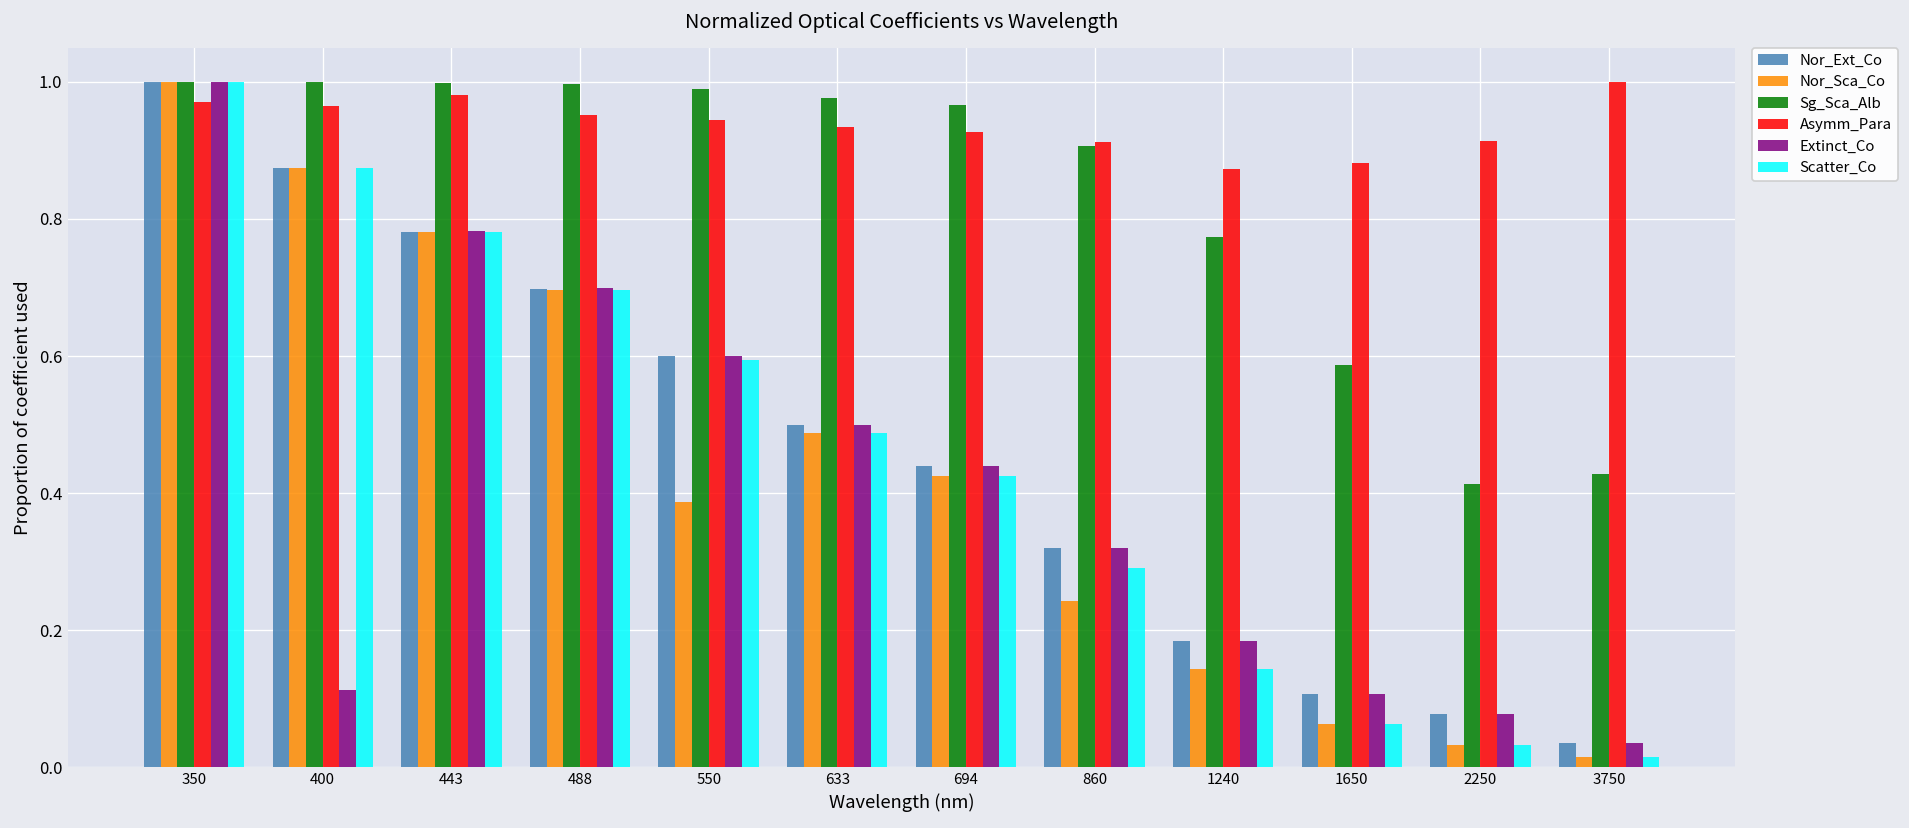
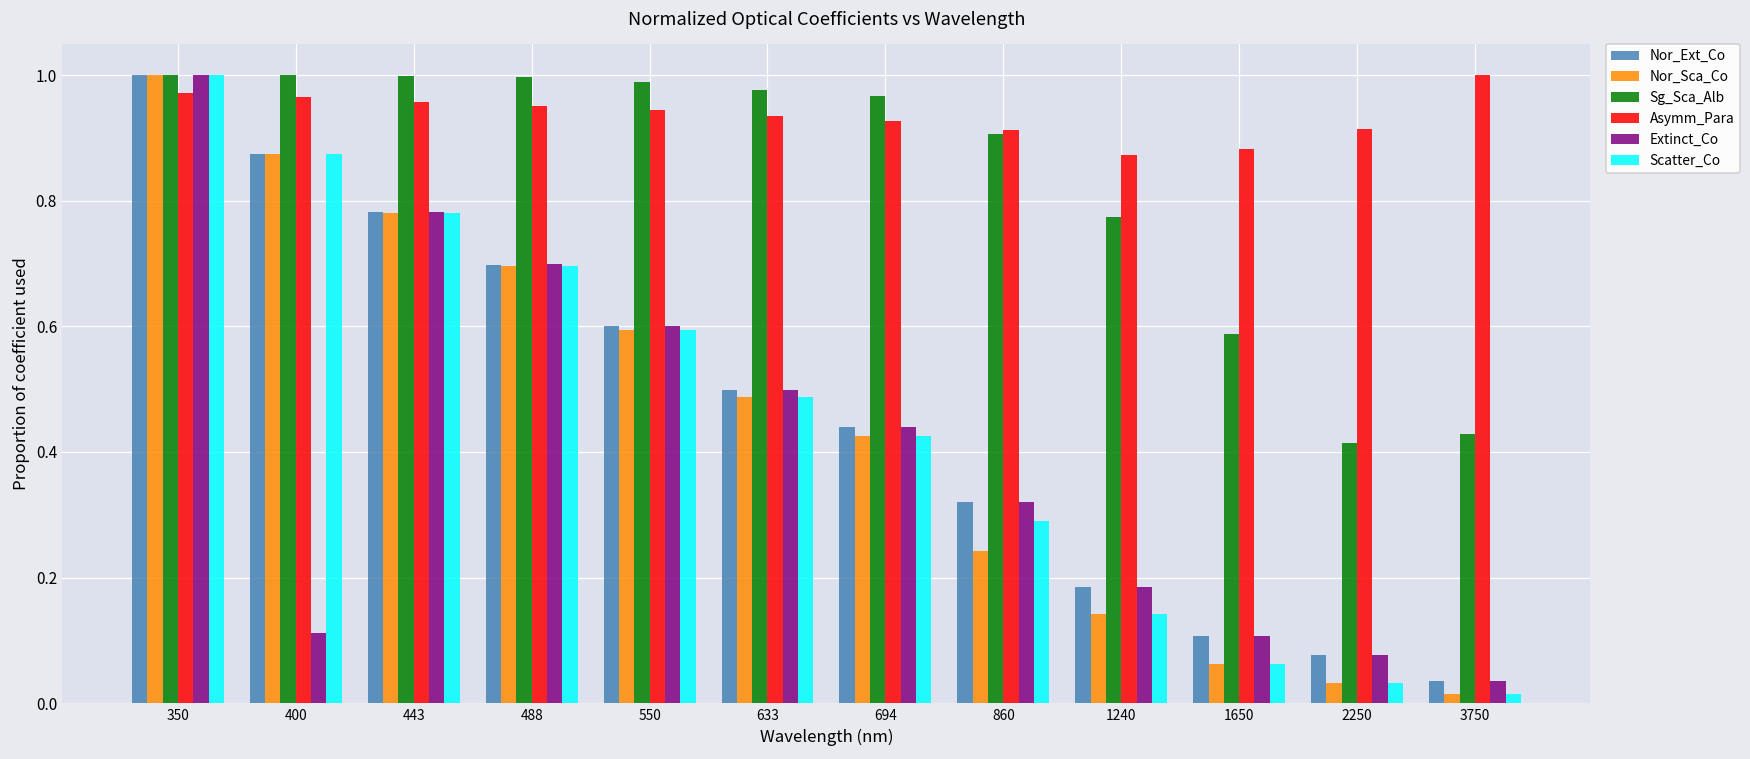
Asymm_Para, 443: 0.98 -> 0.96
Nor_Sca_Co, 550: 0.39 -> 0.59
